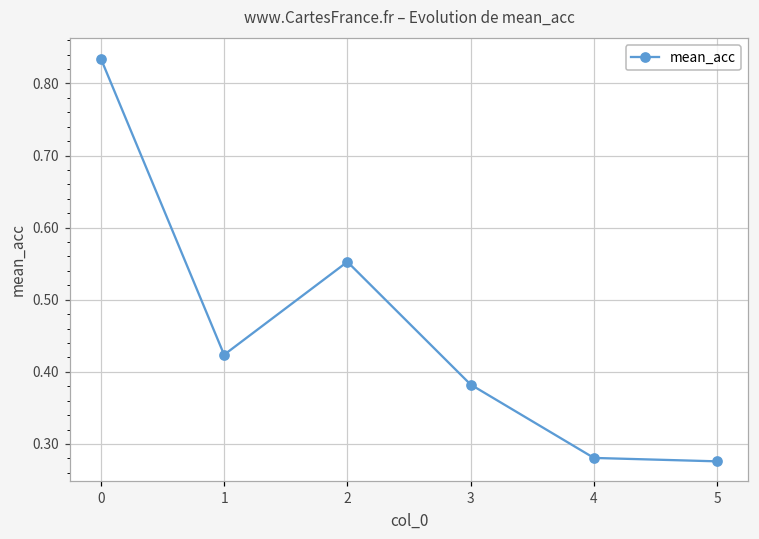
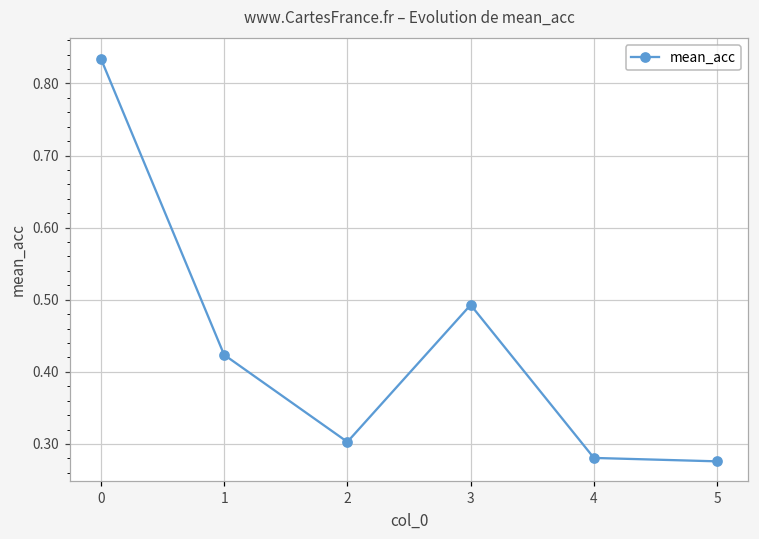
2: 0.55 -> 0.30
3: 0.38 -> 0.49
